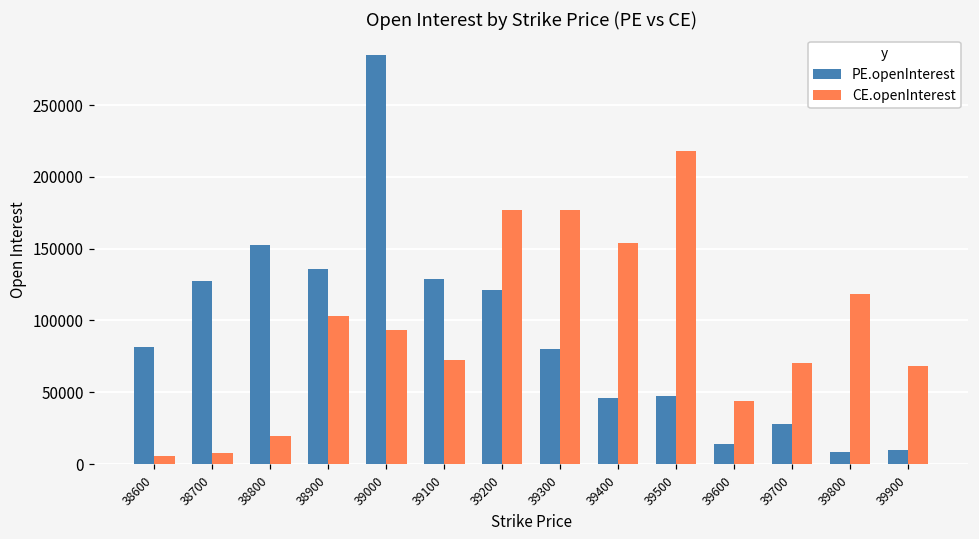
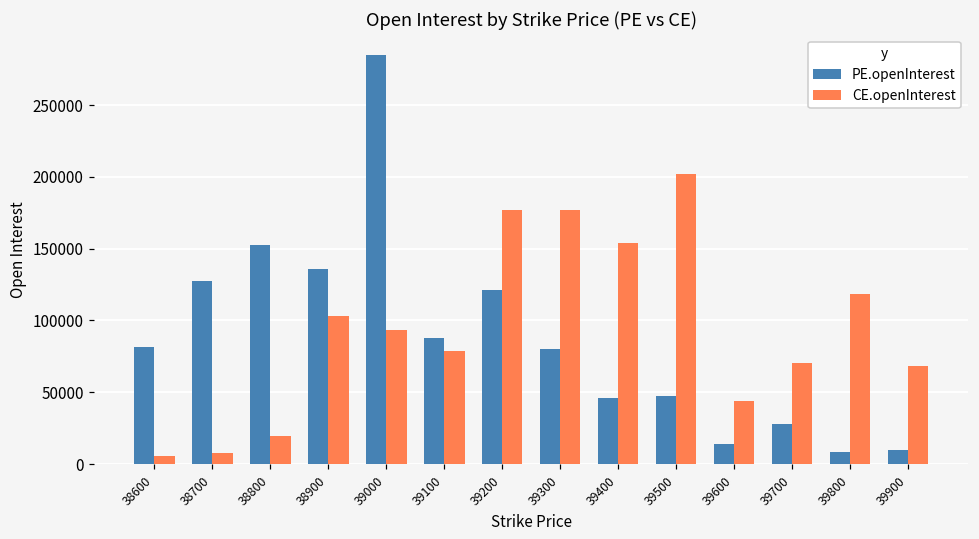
PE.openInterest, 39100: 129000 -> 88000
CE.openInterest, 39100: 72000 -> 79000
CE.openInterest, 39500: 218000 -> 202000
